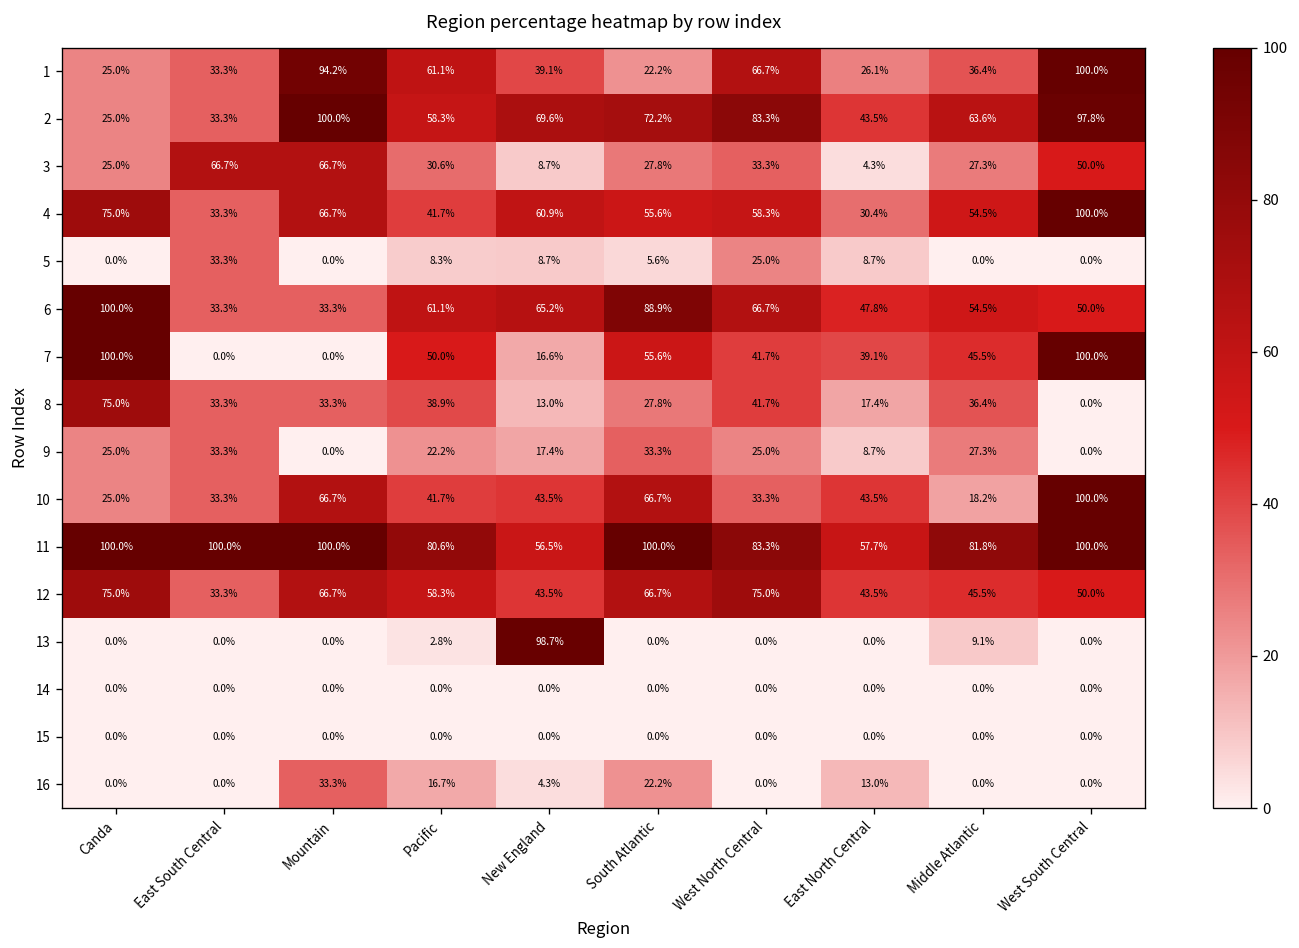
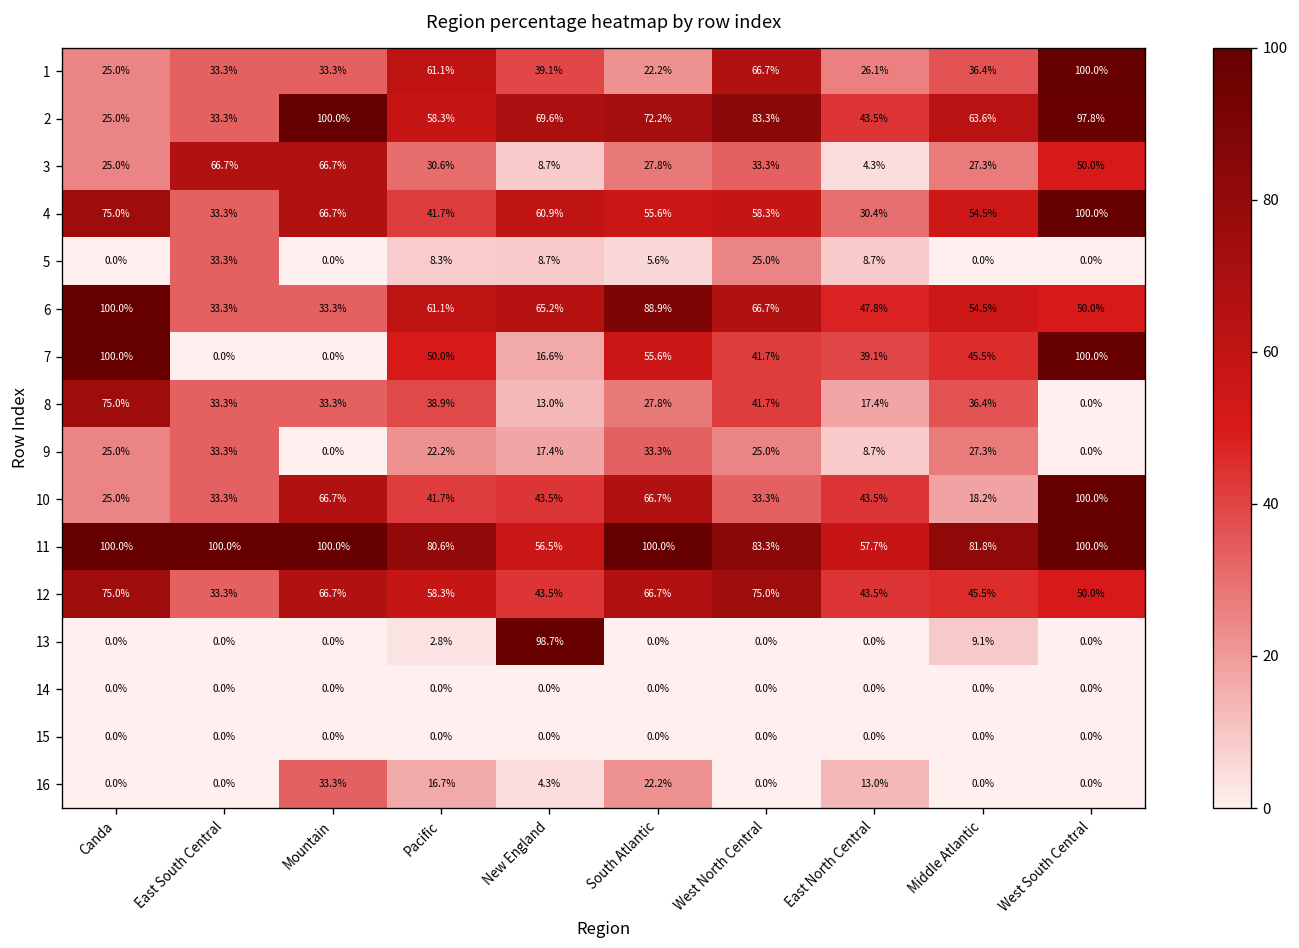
1, Mountain: 94.2% -> 33.3%
